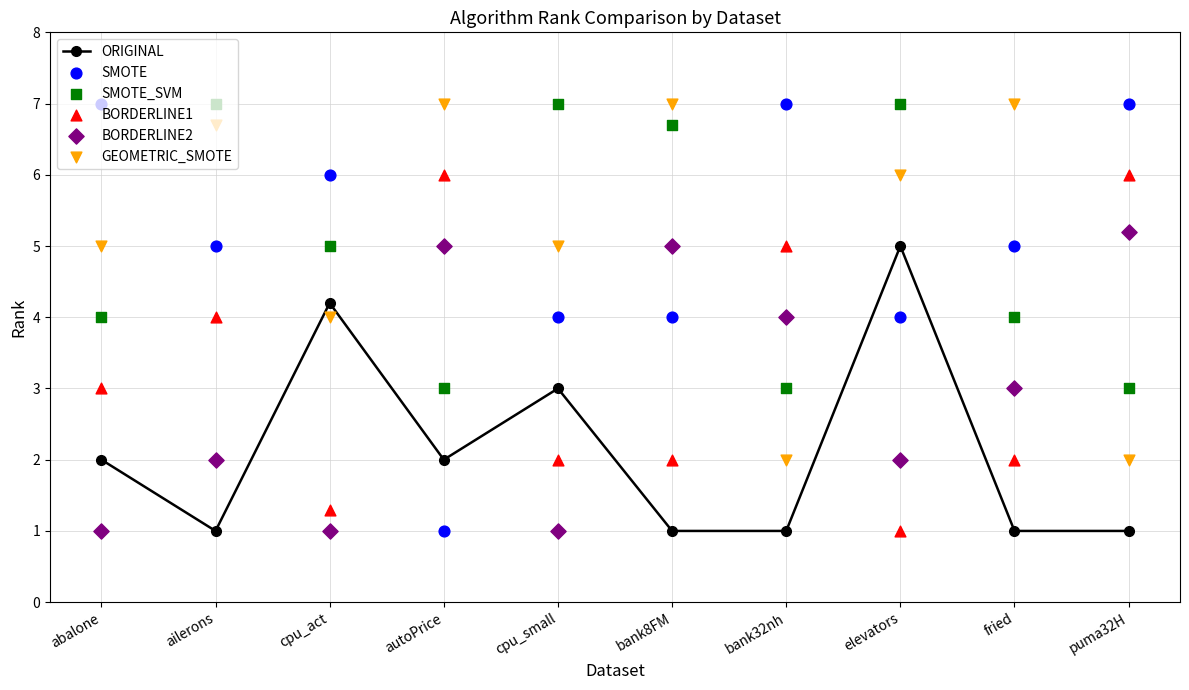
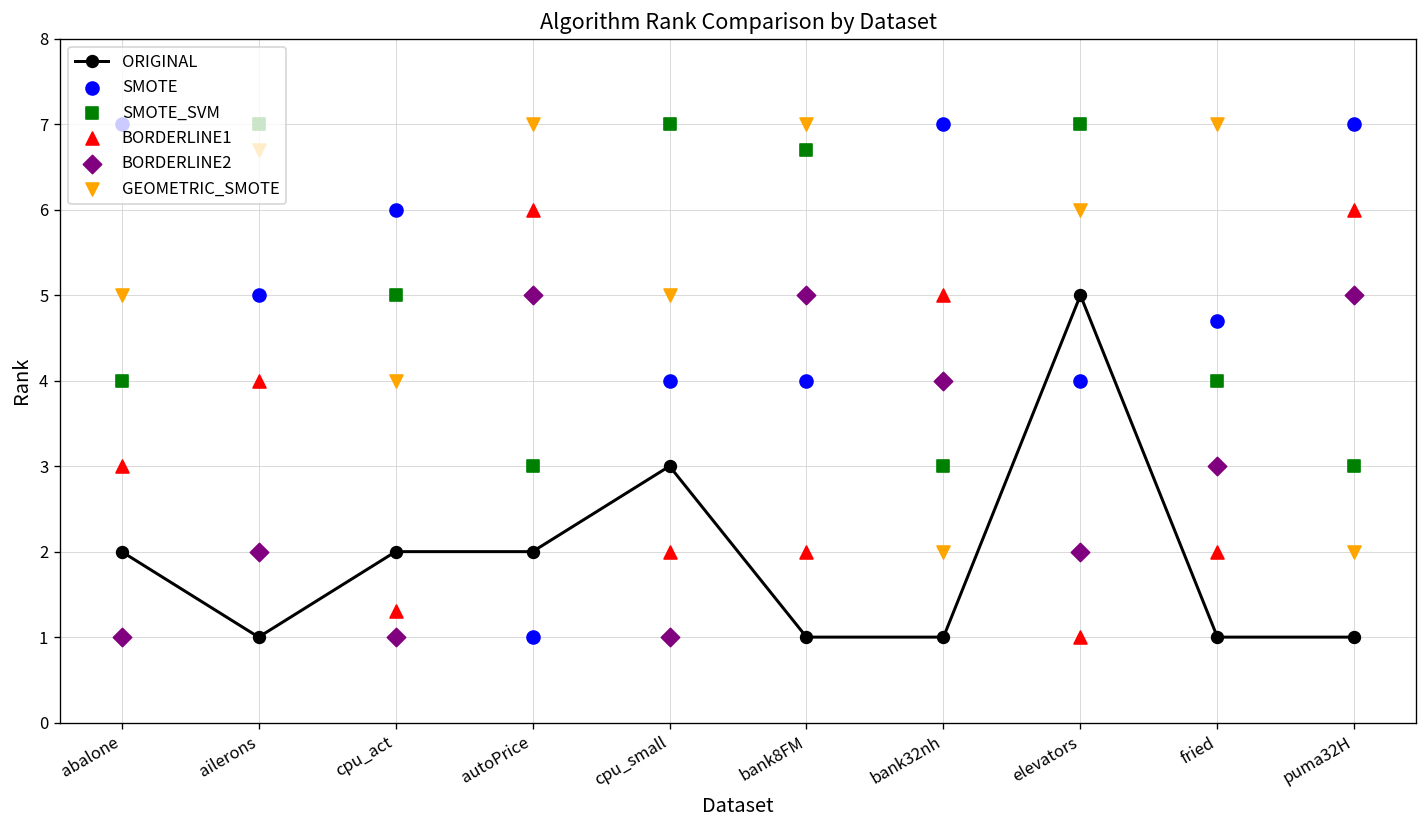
ORIGINAL, cpu_act: 4.2 -> 2.0
SMOTE, fried: 5.0 -> 4.7
BORDERLINE2, puma32H: 5.2 -> 5.0
